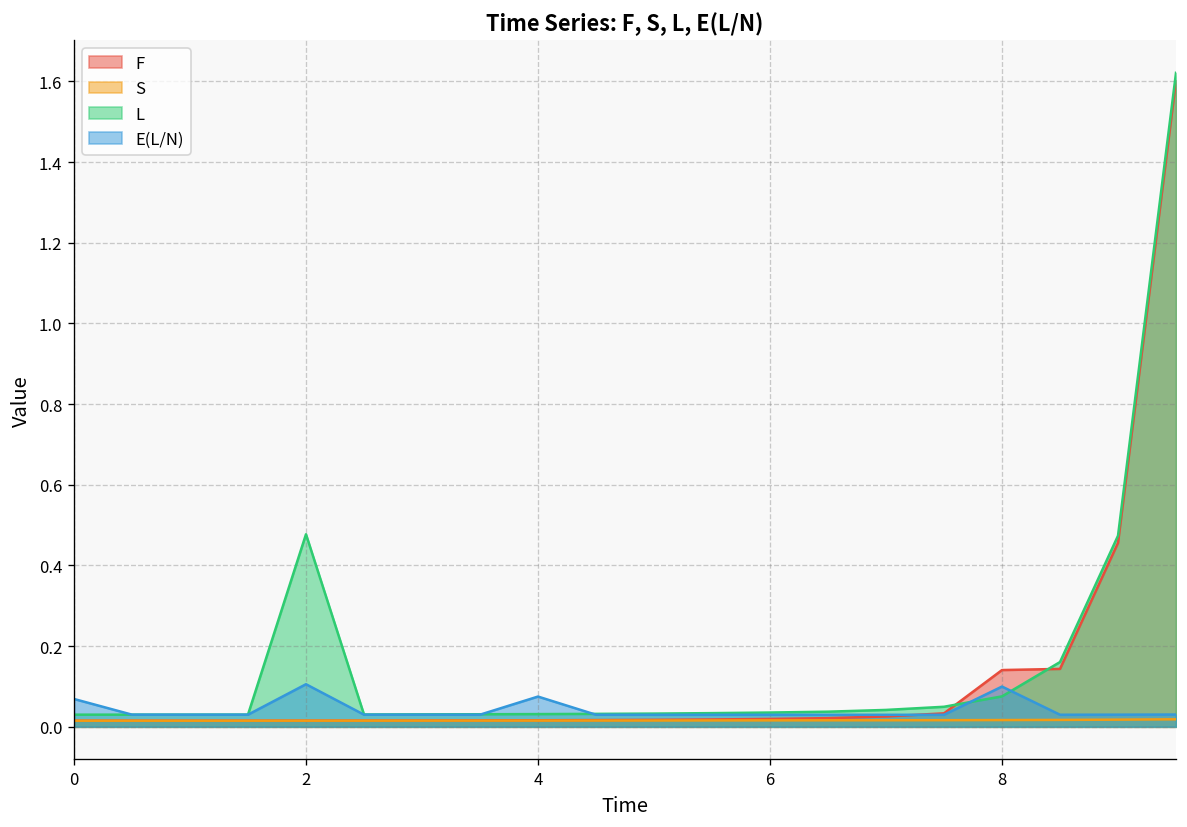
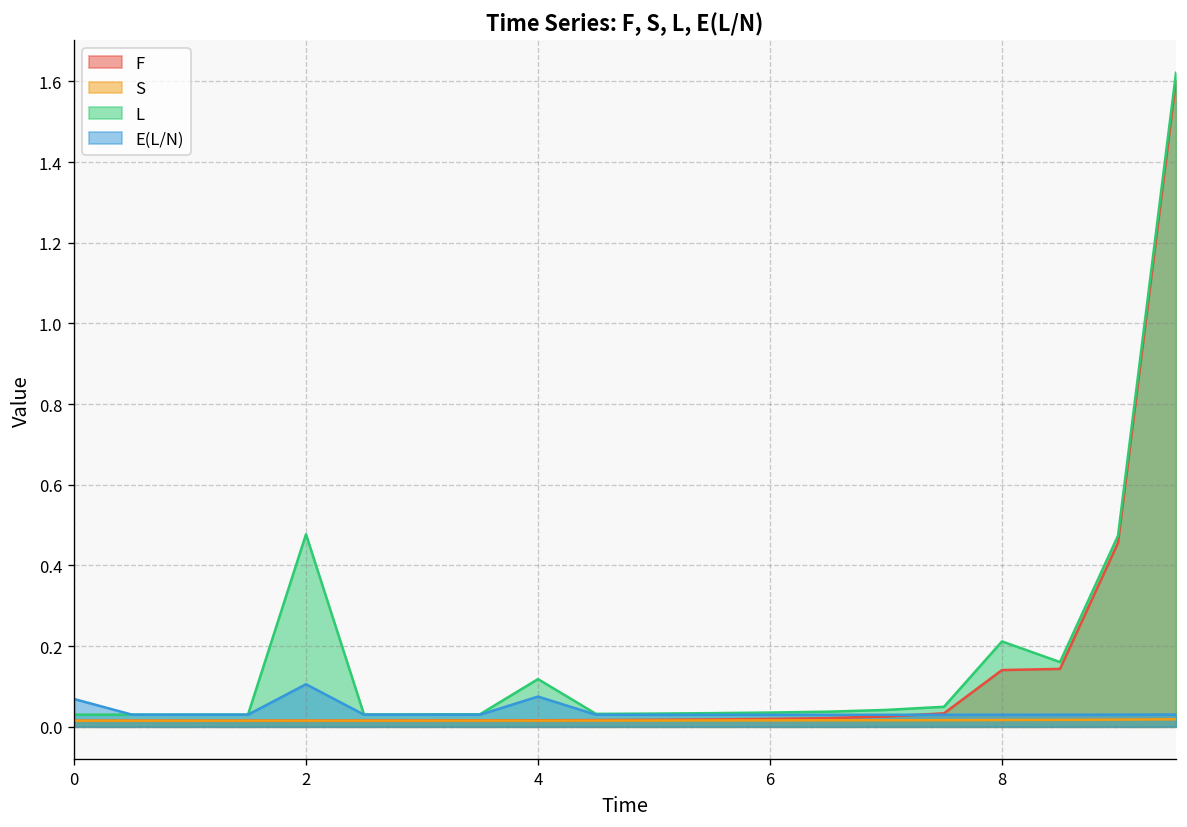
L, 4: 0.03 -> 0.12
L, 8: 0.08 -> 0.21
E(L/N), 8: 0.10 -> 0.03
